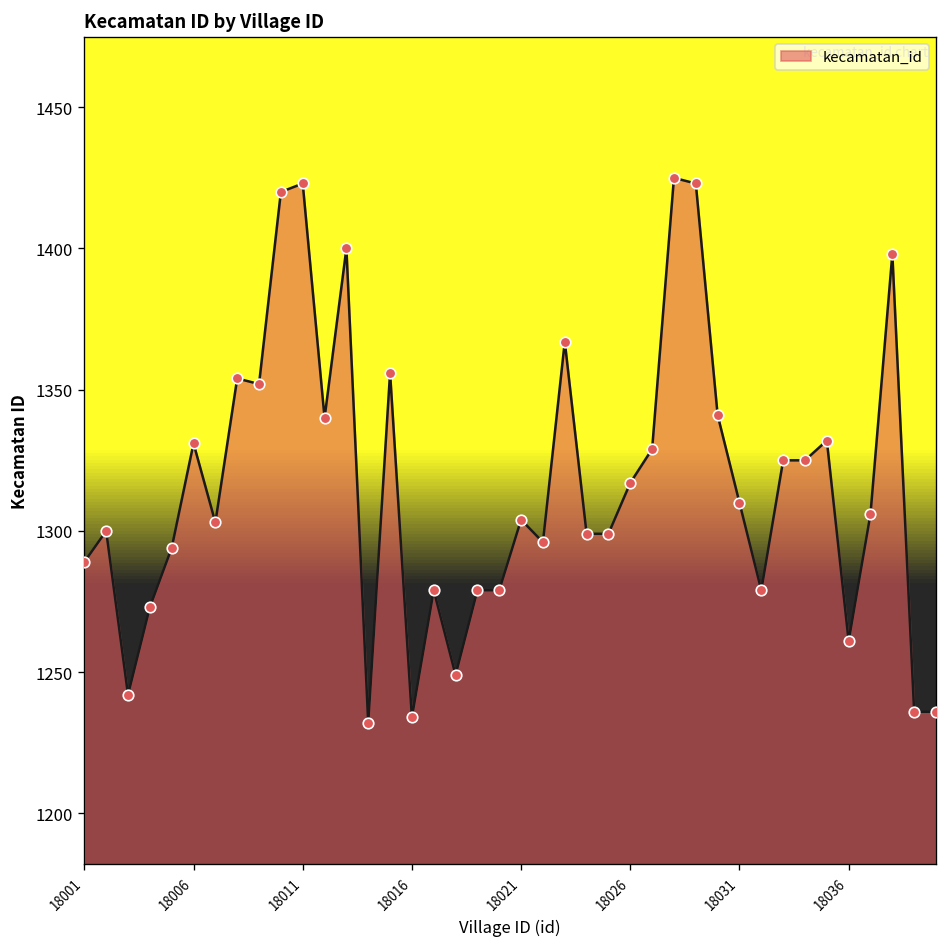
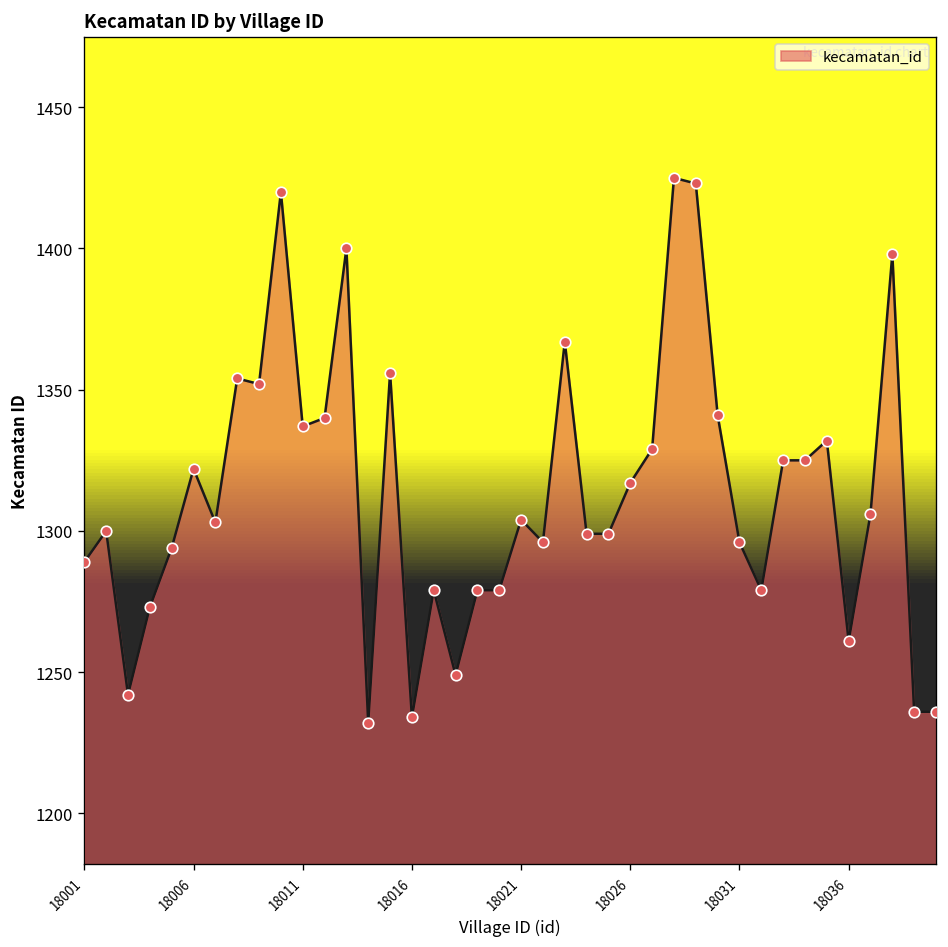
18006: 1331 -> 1322
18011: 1423 -> 1337
18031: 1310 -> 1296
